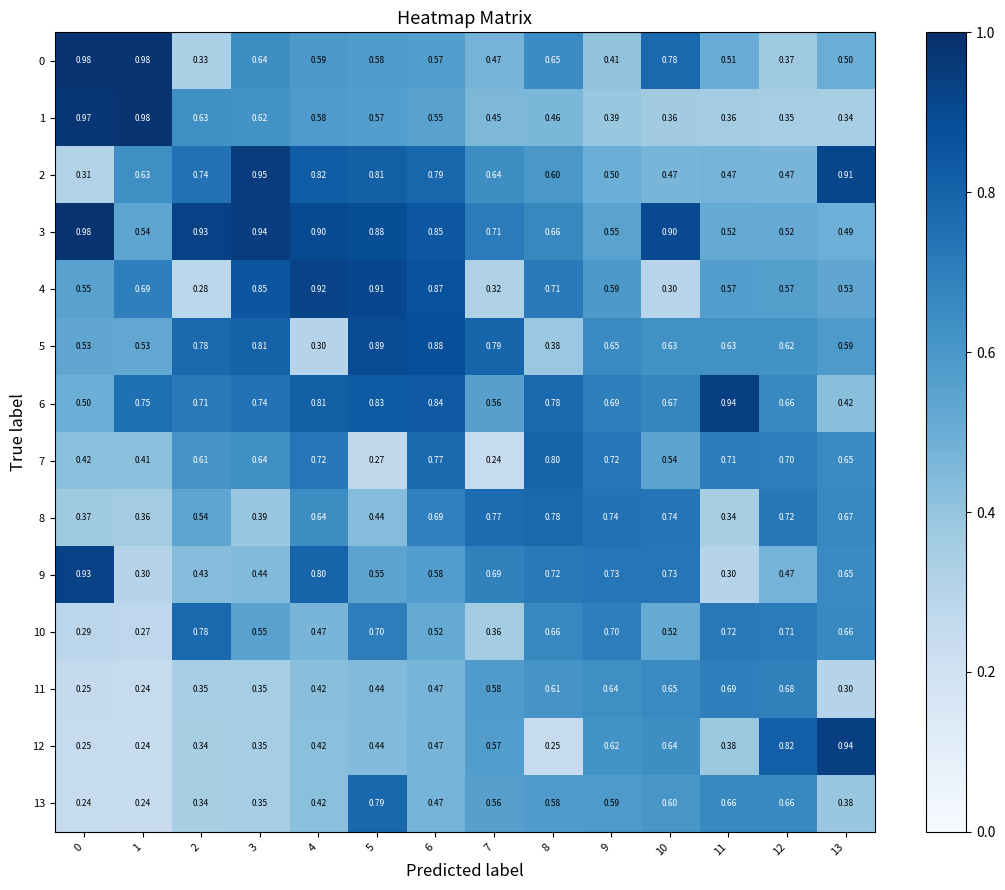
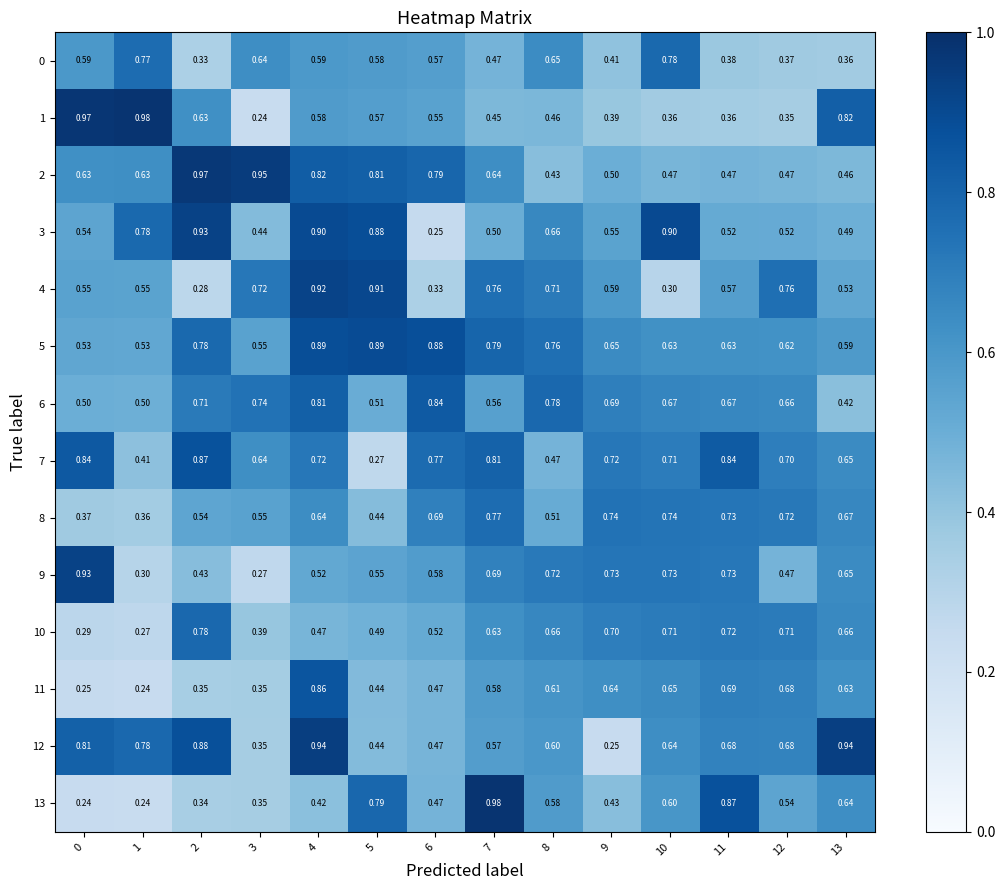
0, 0: 0.98 -> 0.59
0, 1: 0.98 -> 0.77
0, 11: 0.51 -> 0.38
0, 13: 0.50 -> 0.36
1, 3: 0.62 -> 0.24
1, 13: 0.34 -> 0.82
2, 0: 0.31 -> 0.63
2, 2: 0.74 -> 0.97
2, 8: 0.60 -> 0.43
2, 13: 0.91 -> 0.46
3, 0: 0.98 -> 0.54
3, 1: 0.54 -> 0.78
3, 3: 0.94 -> 0.44
3, 6: 0.85 -> 0.25
3, 7: 0.71 -> 0.50
4, 1: 0.69 -> 0.55
4, 3: 0.85 -> 0.72
4, 6: 0.87 -> 0.33
4, 7: 0.32 -> 0.76
4, 12: 0.57 -> 0.76
5, 3: 0.81 -> 0.55
5, 4: 0.30 -> 0.89
5, 8: 0.38 -> 0.76
6, 1: 0.75 -> 0.50
6, 5: 0.83 -> 0.51
6, 11: 0.94 -> 0.67
7, 0: 0.42 -> 0.84
7, 2: 0.61 -> 0.87
7, 7: 0.24 -> 0.81
7, 8: 0.80 -> 0.47
7, 10: 0.54 -> 0.71
7, 11: 0.71 -> 0.84
8, 3: 0.39 -> 0.55
8, 8: 0.78 -> 0.51
8, 11: 0.34 -> 0.73
9, 3: 0.44 -> 0.27
9, 4: 0.80 -> 0.52
9, 11: 0.30 -> 0.73
10, 3: 0.55 -> 0.39
10, 5: 0.70 -> 0.49
10, 7: 0.36 -> 0.63
10, 10: 0.52 -> 0.71
11, 4: 0.42 -> 0.86
11, 13: 0.30 -> 0.63
12, 0: 0.25 -> 0.81
12, 1: 0.24 -> 0.78
12, 2: 0.34 -> 0.88
12, 4: 0.42 -> 0.94
12, 8: 0.25 -> 0.60
12, 9: 0.62 -> 0.25
12, 11: 0.38 -> 0.68
12, 12: 0.82 -> 0.68
13, 7: 0.56 -> 0.98
13, 9: 0.59 -> 0.43
13, 11: 0.66 -> 0.87
13, 12: 0.66 -> 0.54
13, 13: 0.38 -> 0.64
